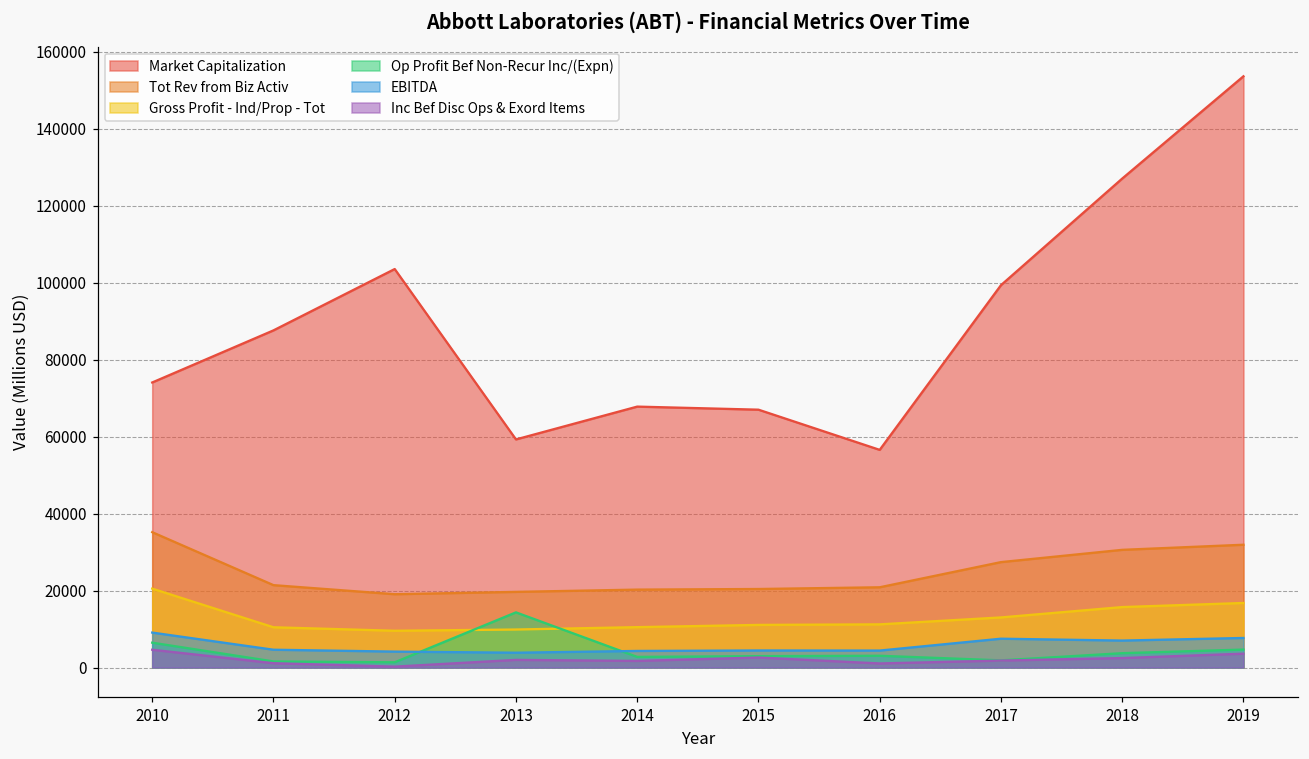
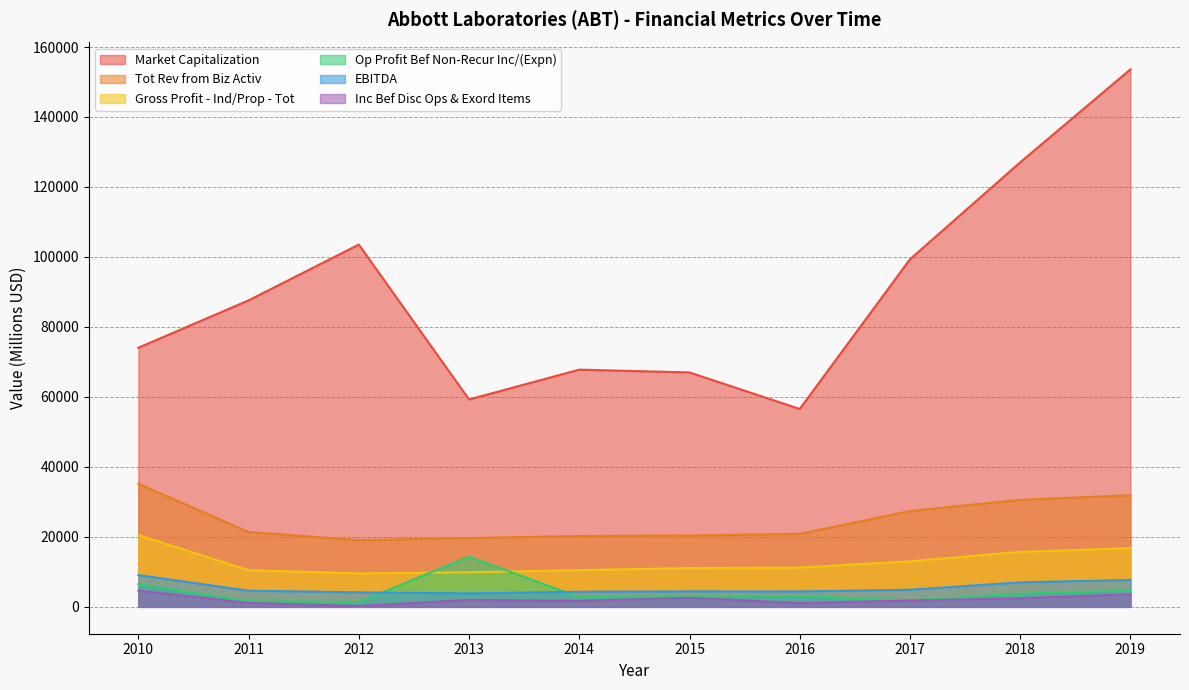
EBITDA, 2017: 7000 -> 5000
